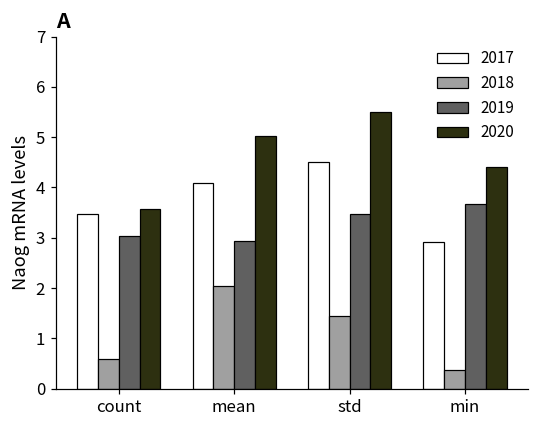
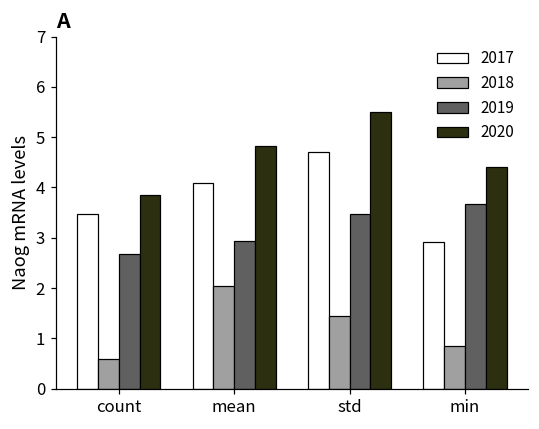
2019, count: 3.0 -> 2.7
2020, count: 3.6 -> 3.9
2020, mean: 5.0 -> 4.8
2017, std: 4.5 -> 4.7
2018, min: 0.4 -> 0.8
